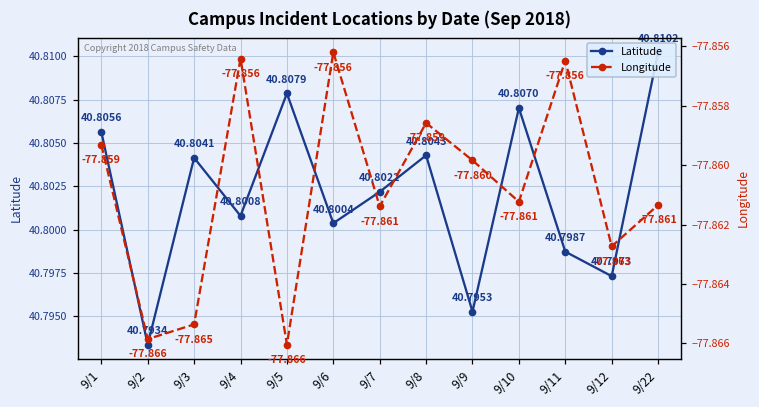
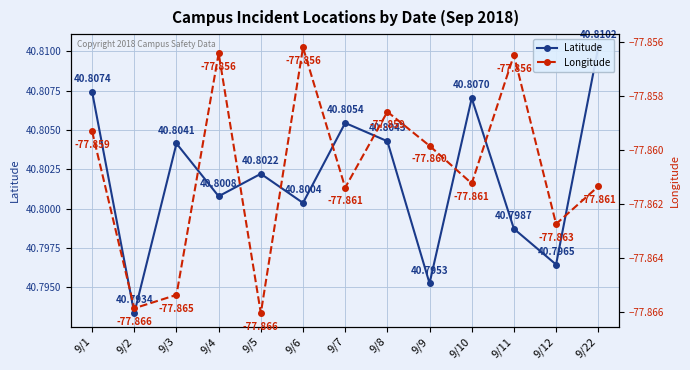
Latitude, 9/1: 40.8056 -> 40.8074
Latitude, 9/5: 40.8079 -> 40.8022
Latitude, 9/7: 40.8022 -> 40.8054
Latitude, 9/12: 40.7973 -> 40.7965
